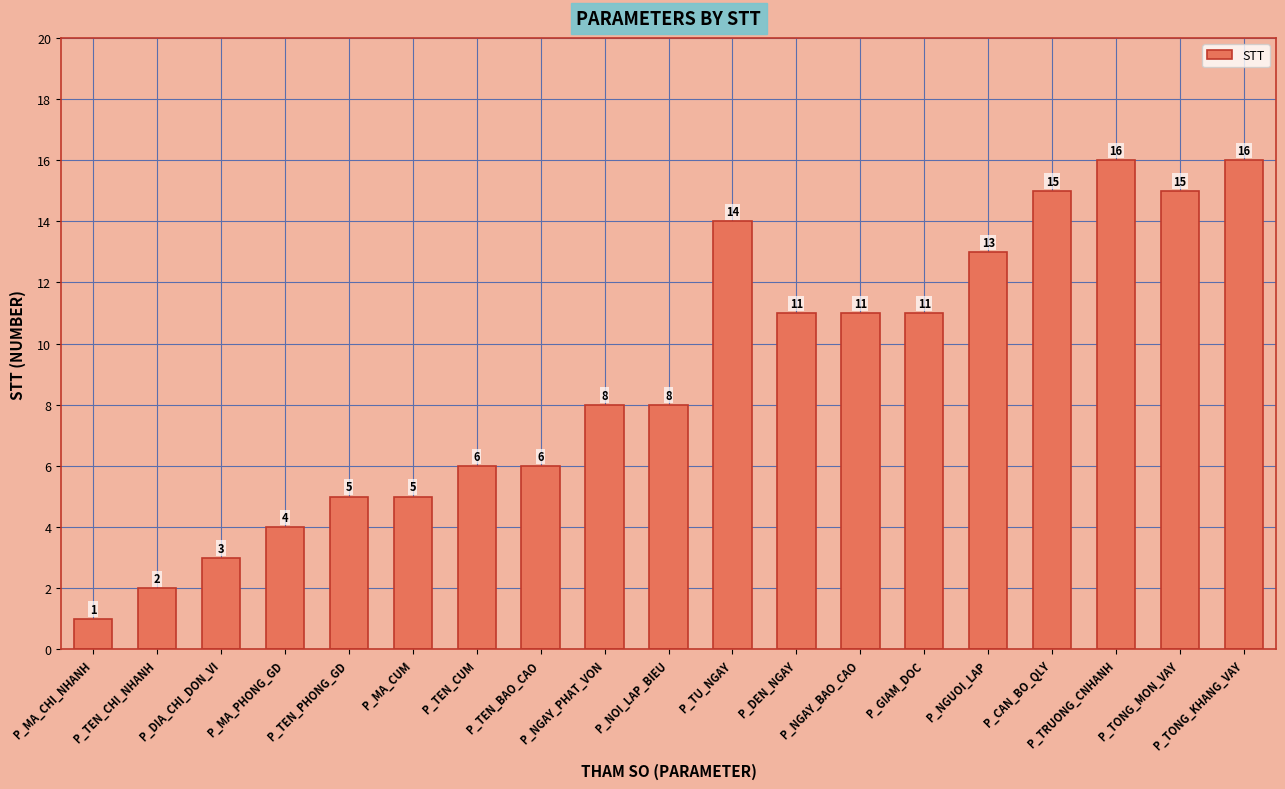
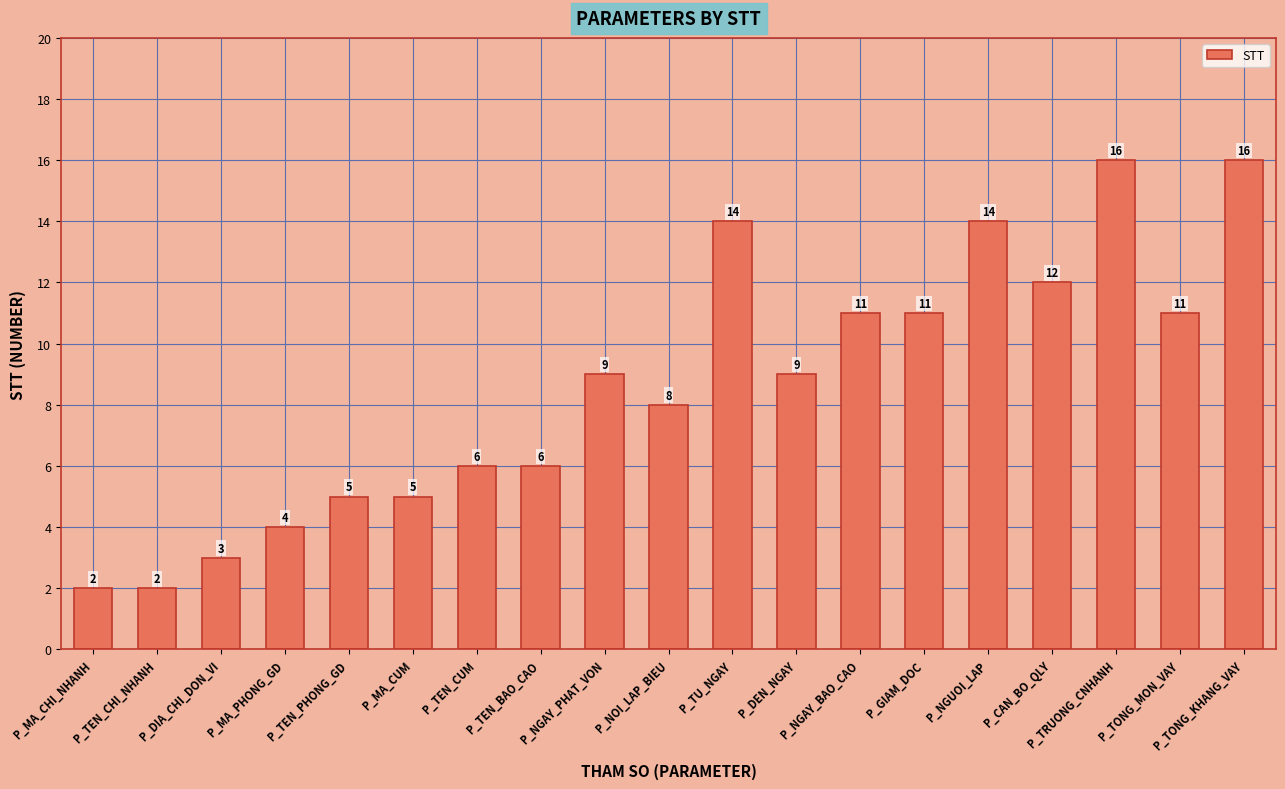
P_MA_CHI_NHANH: 1 -> 2
P_NGAY_PHAT_VON: 8 -> 9
P_DEN_NGAY: 11 -> 9
P_NGUOI_LAP: 13 -> 14
P_CAN_BO_QLY: 15 -> 12
P_TONG_MON_VAY: 15 -> 11
